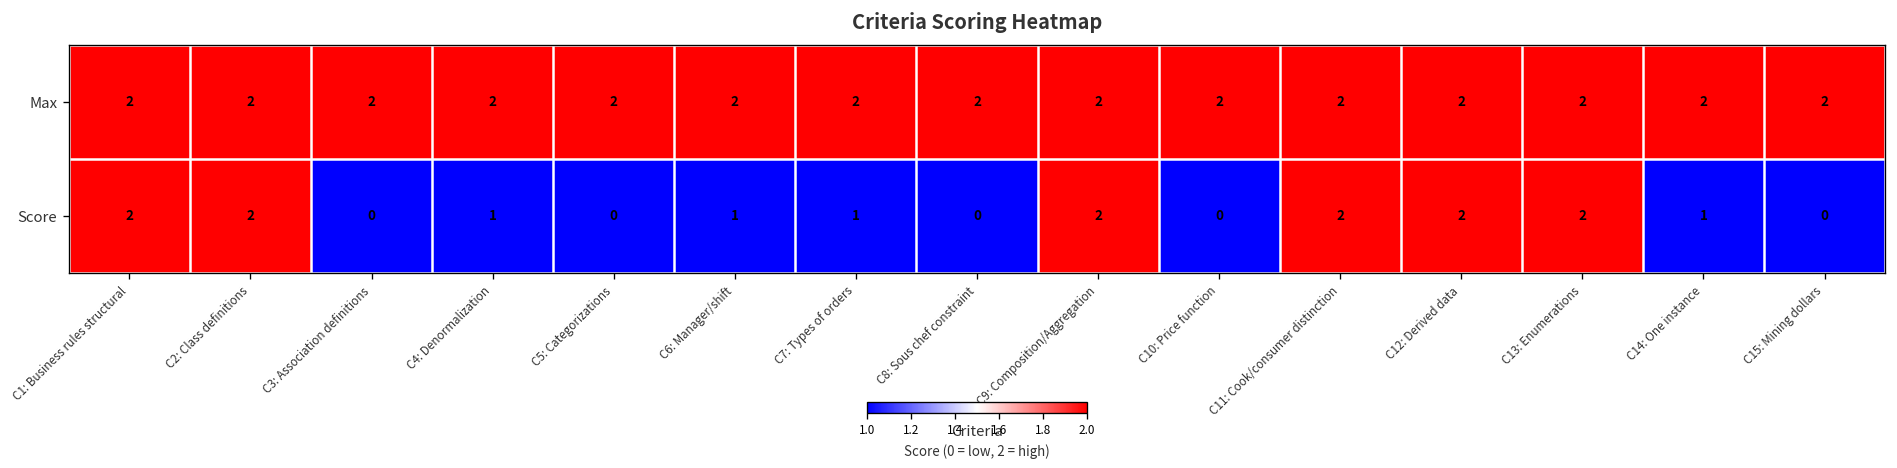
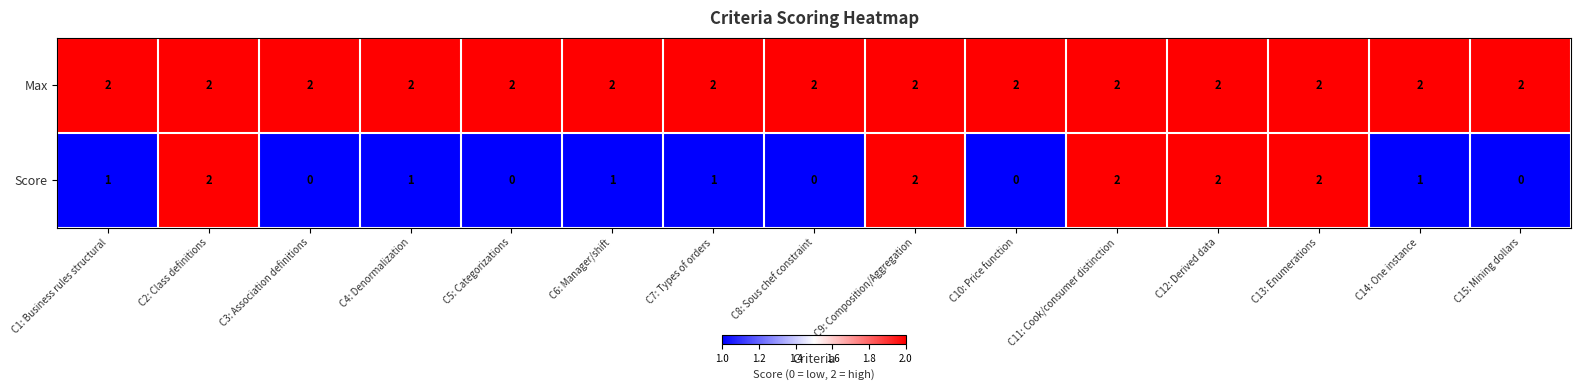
Score, C1: Business rules structural: 2 -> 1
